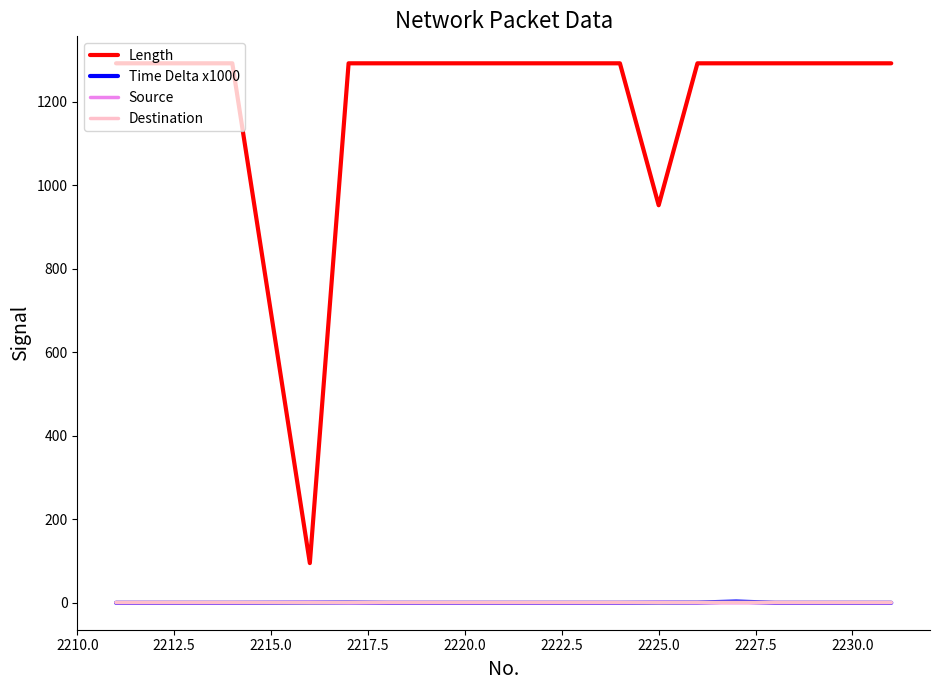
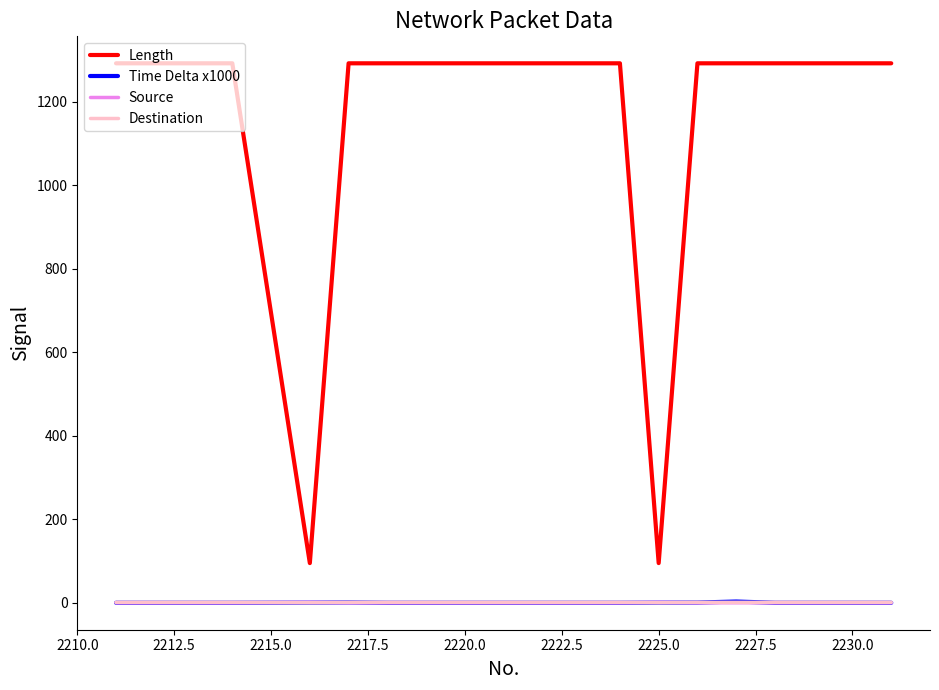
Length, 2225.0: 950 -> 100
